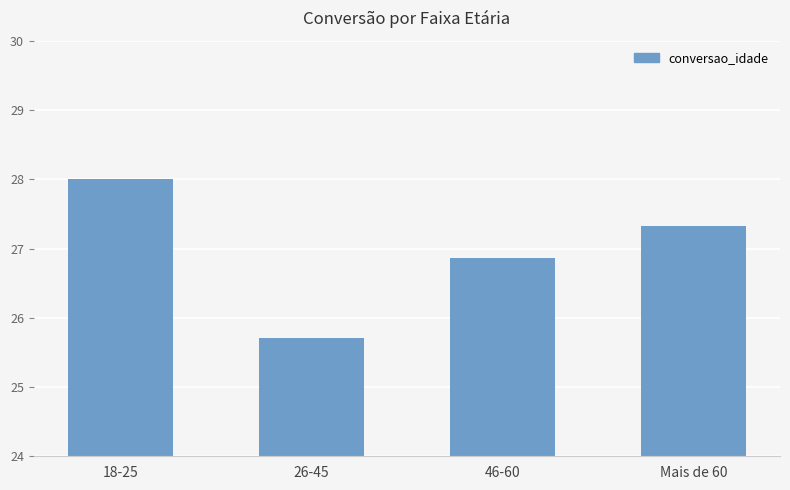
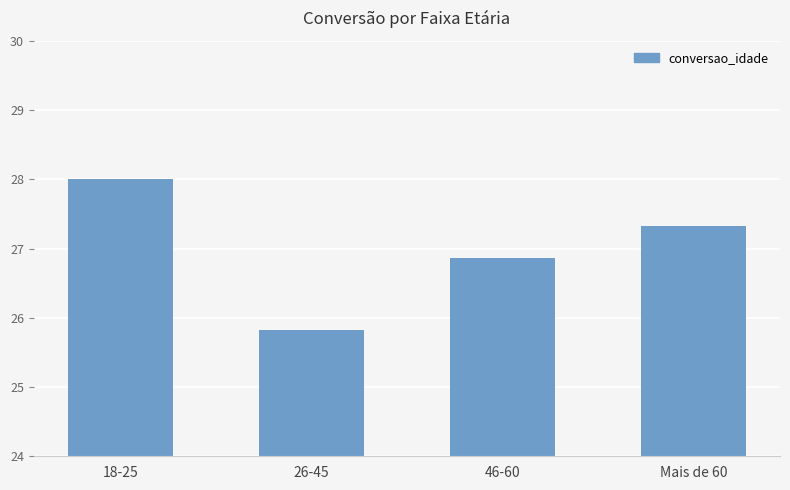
26-45: 25.7 -> 25.8
